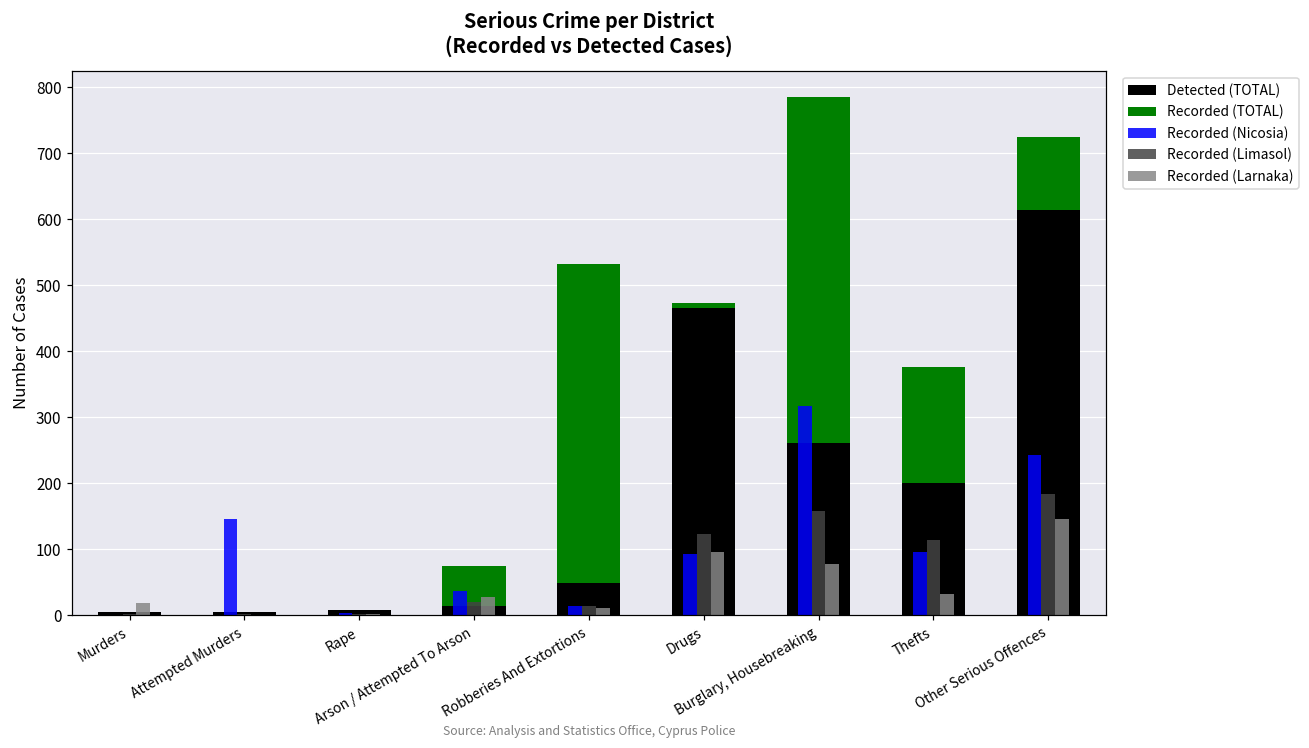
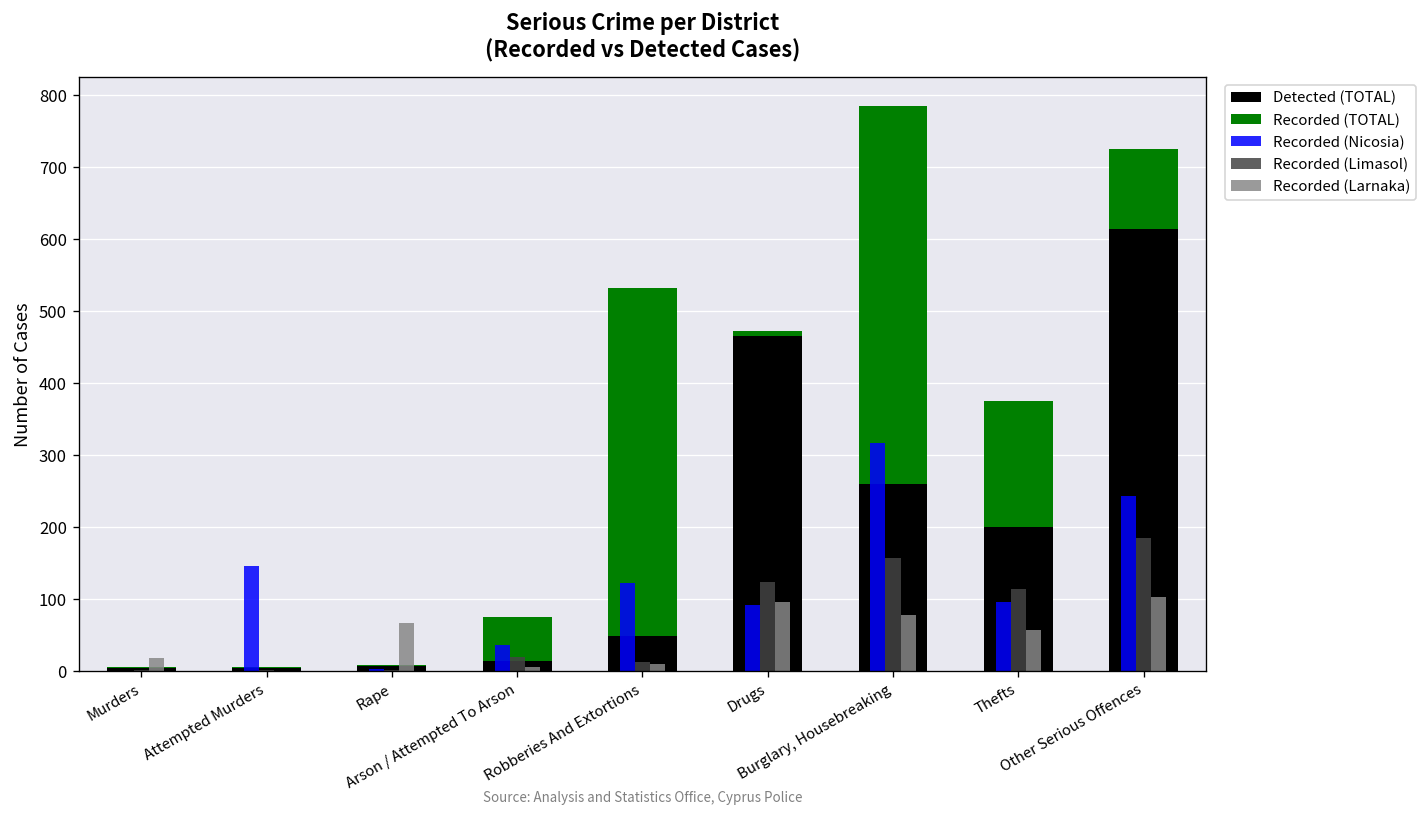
Recorded (Larnaka), Rape: 0 -> 70
Recorded (Larnaka), Arson / Attempted To Arson: 30 -> 10
Recorded (Nicosia), Robberies And Extortions: 10 -> 120
Recorded (Larnaka), Thefts: 30 -> 60
Recorded (Larnaka), Other Serious Offences: 150 -> 100
